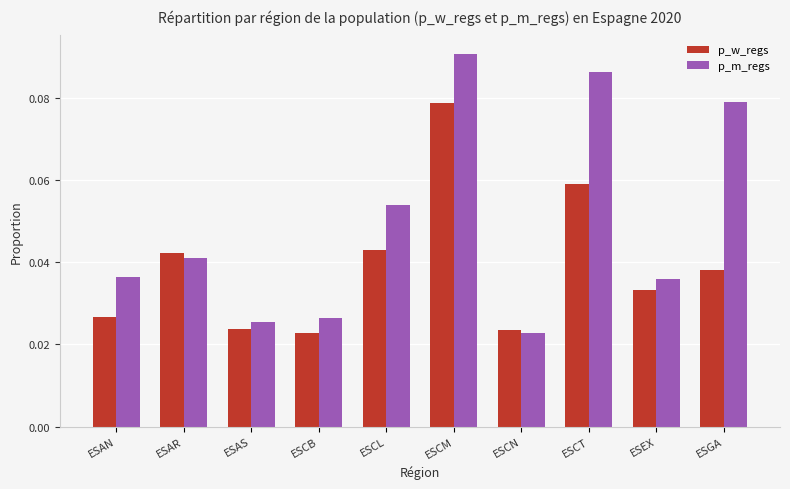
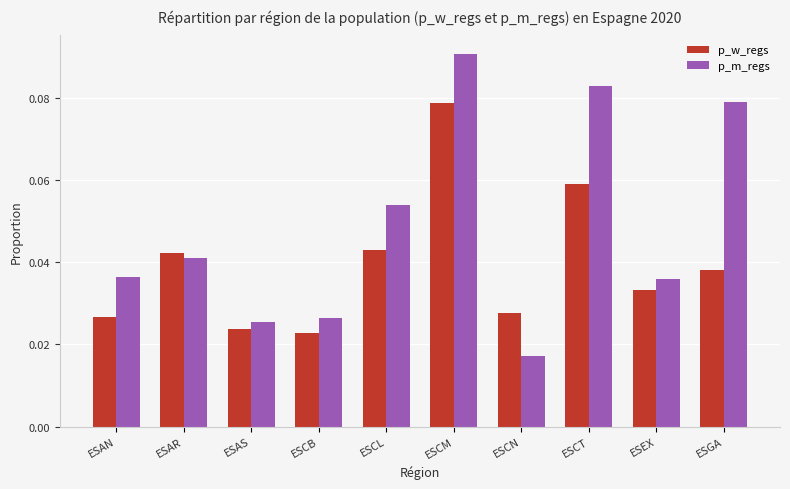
p_w_regs, ESCN: 0.023 -> 0.028
p_m_regs, ESCN: 0.023 -> 0.017
p_m_regs, ESCT: 0.086 -> 0.083
